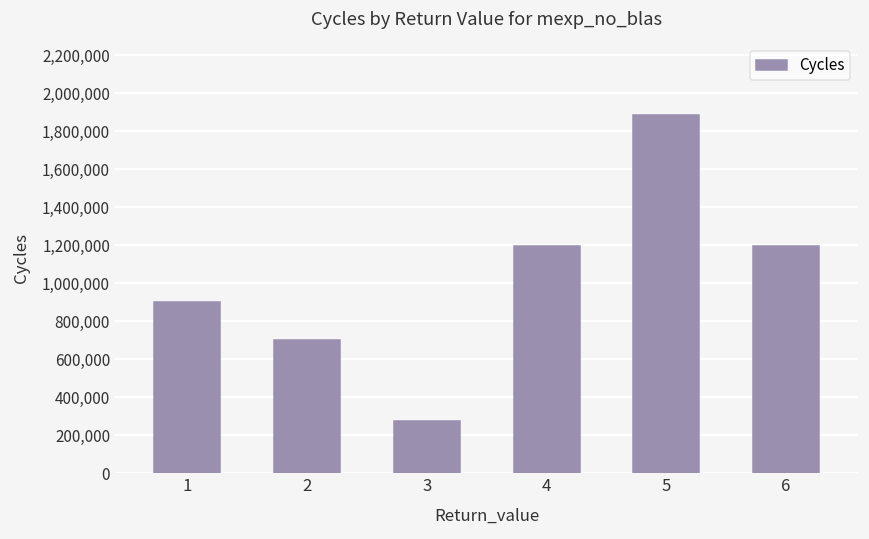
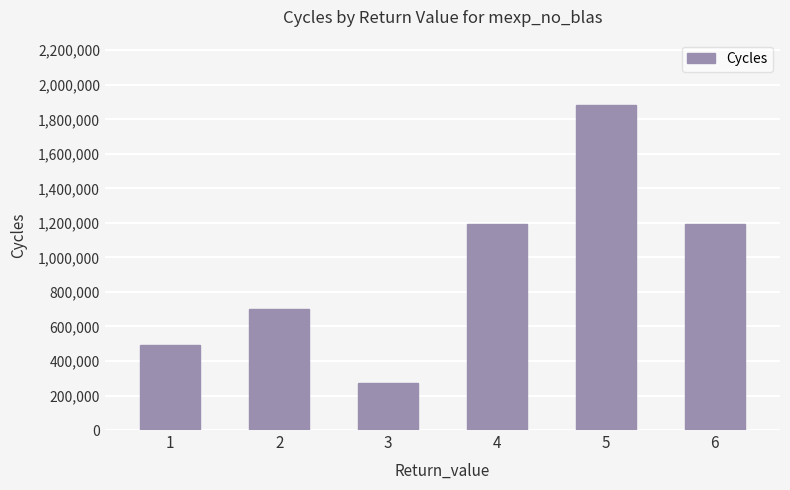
1: 900,000 -> 490,000
